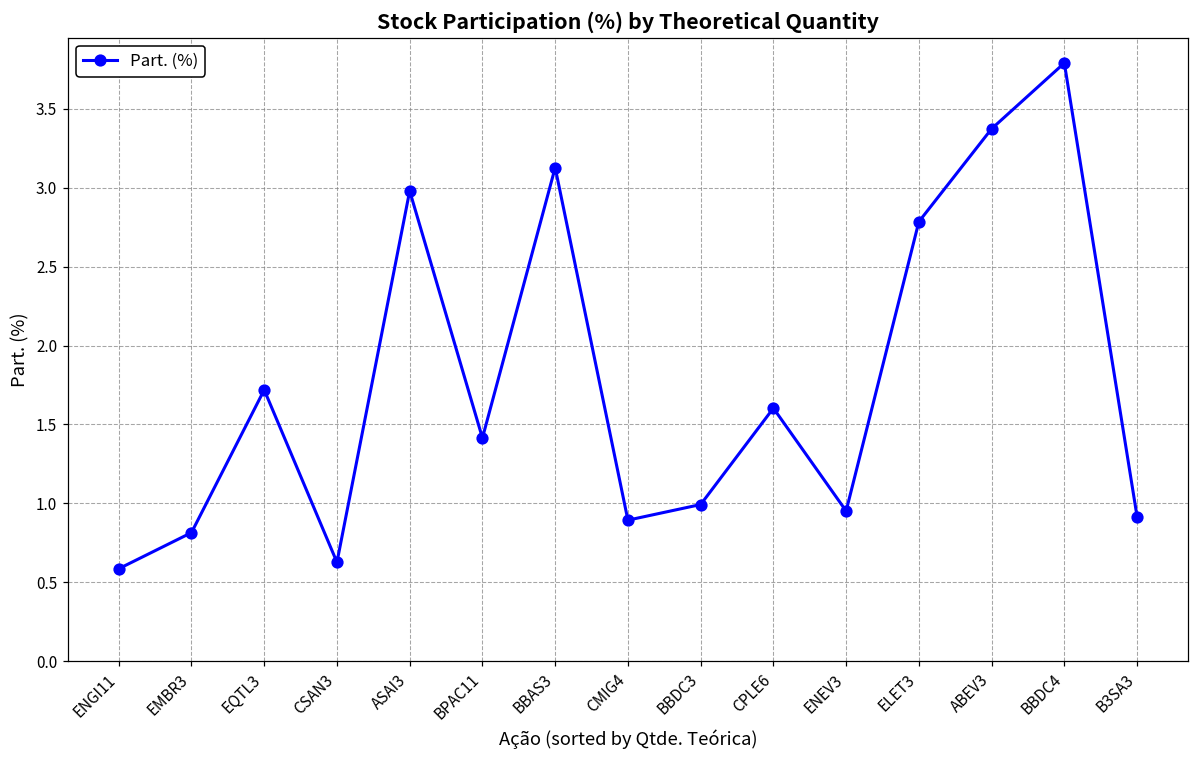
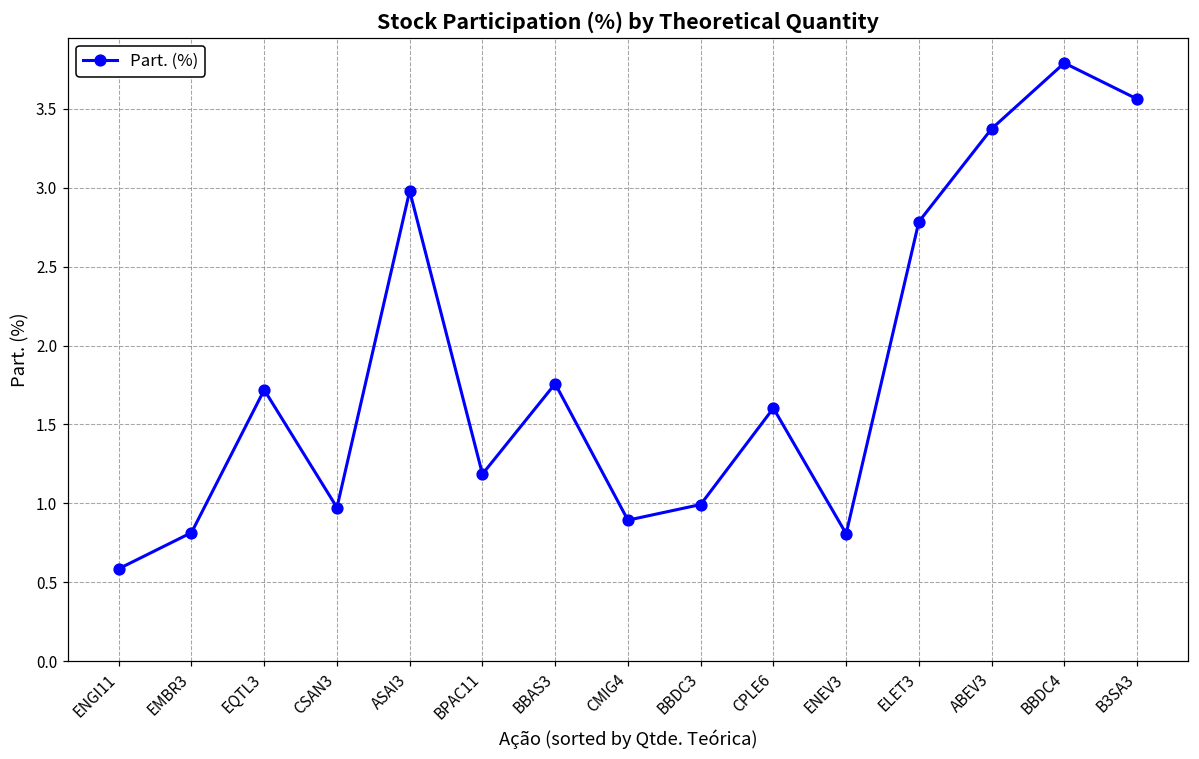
CSAN3: 0.63 -> 0.97
BPAC11: 1.41 -> 1.19
BBAS3: 3.13 -> 1.76
ENEV3: 0.95 -> 0.81
B3SA3: 0.92 -> 3.56
